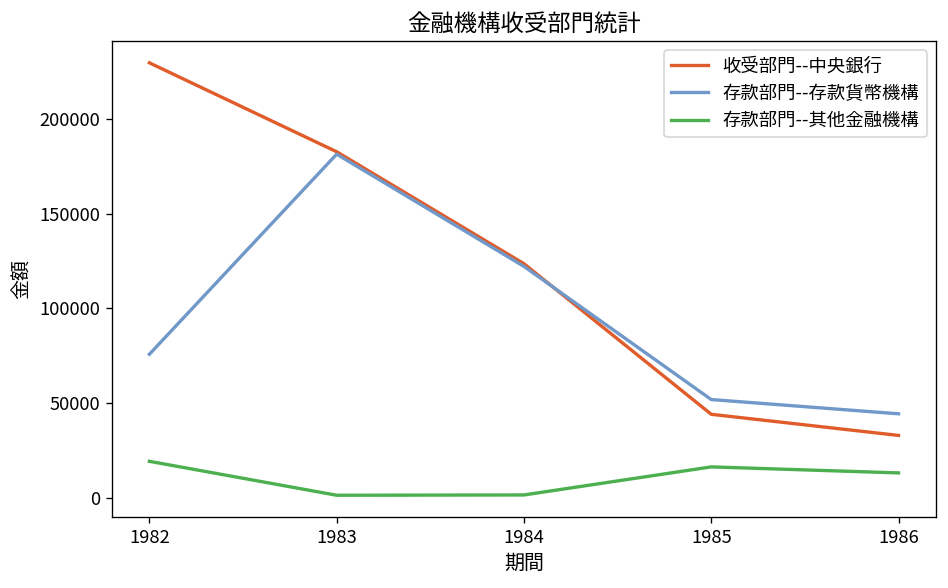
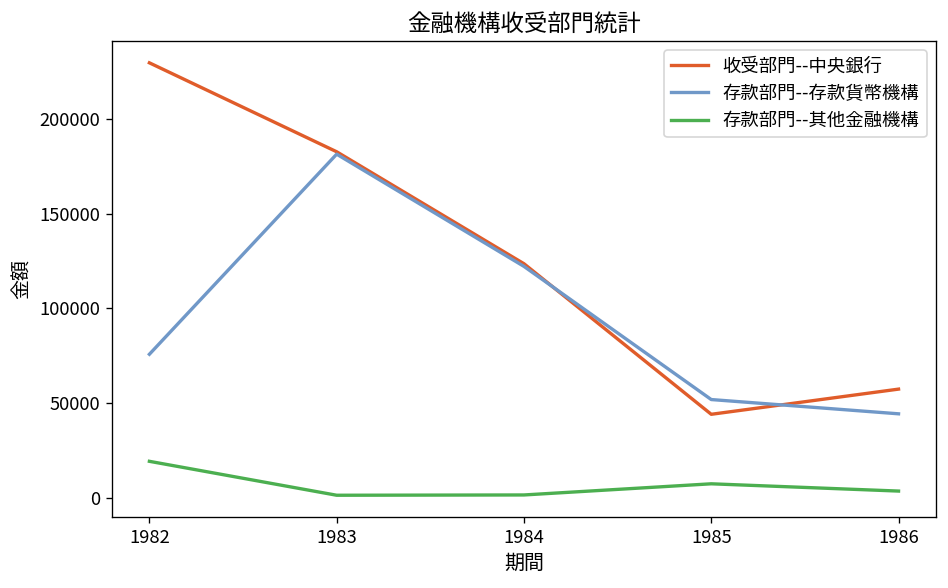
存款部門--其他金融機構, 1985: 16000 -> 7000
收受部門--中央銀行, 1986: 33000 -> 57000
存款部門--其他金融機構, 1986: 13000 -> 3000
